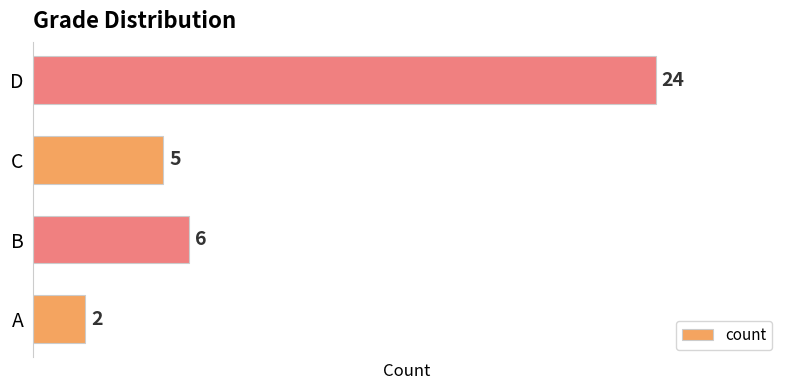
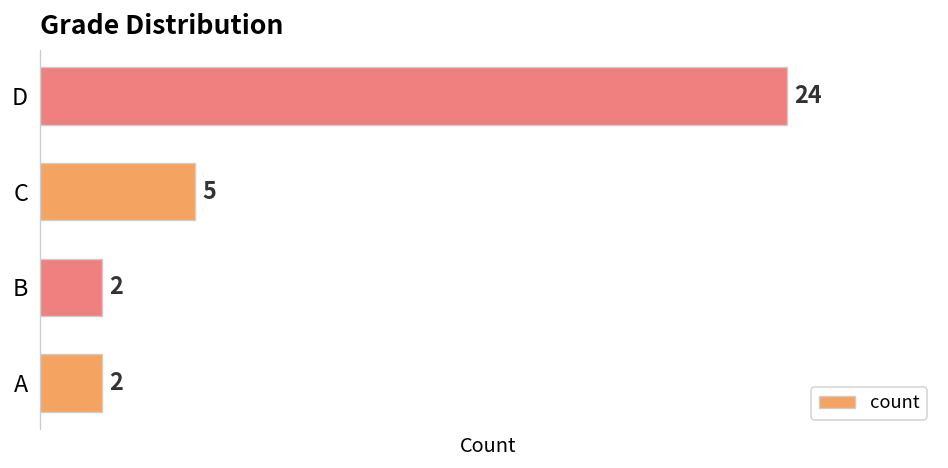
B: 6 -> 2
